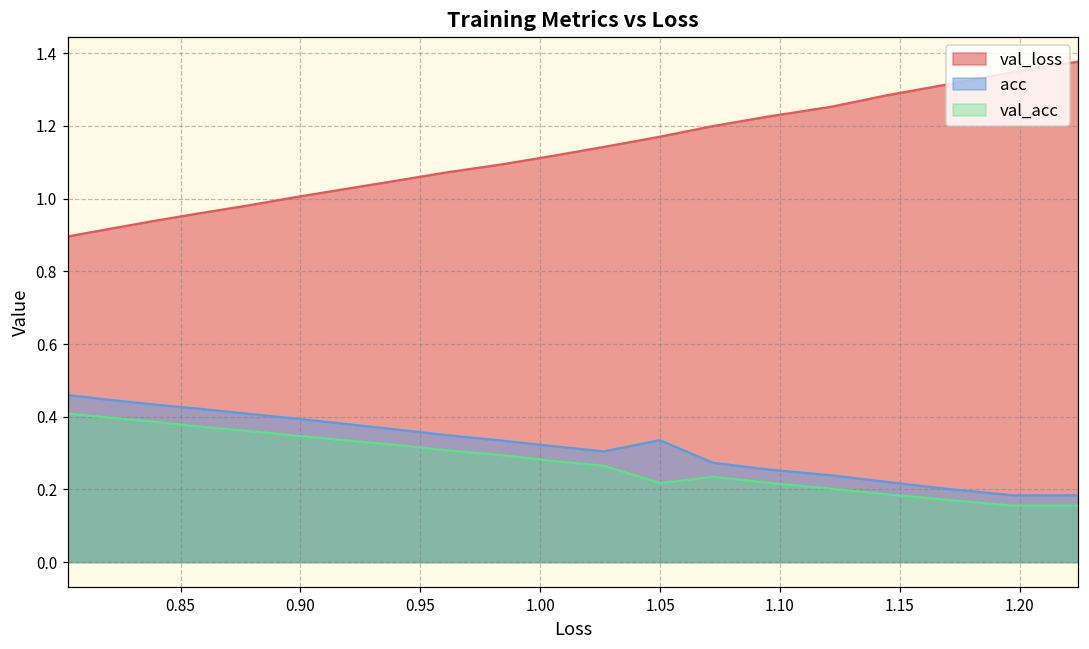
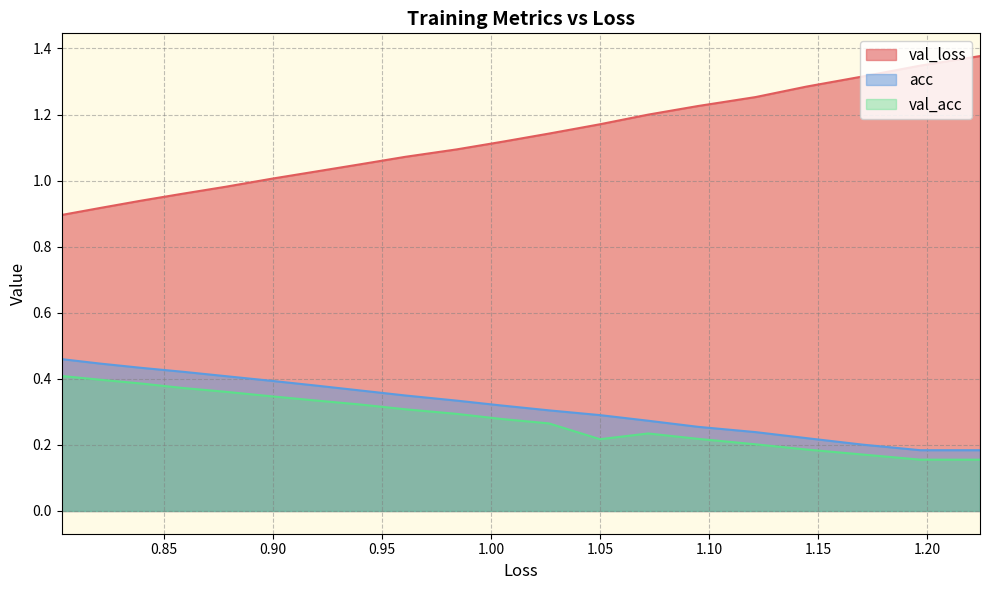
acc, 1.05: 0.34 -> 0.29
